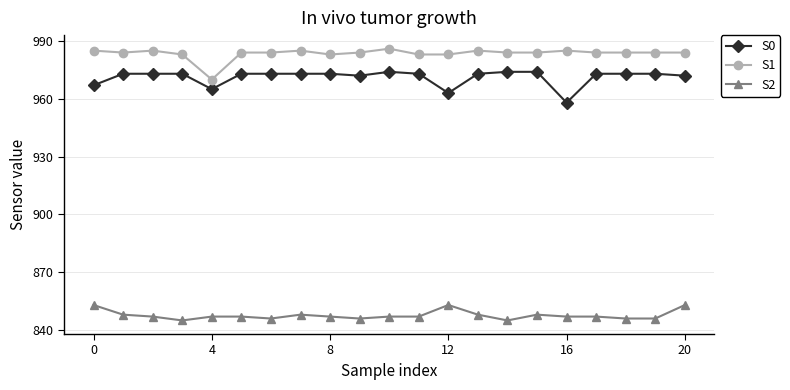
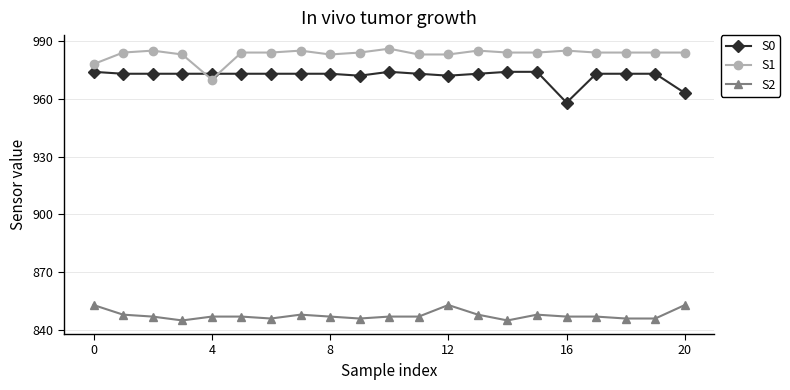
S0, 0: 967 -> 974
S1, 0: 985 -> 978
S0, 4: 965 -> 973
S0, 12: 963 -> 972
S0, 20: 972 -> 963
